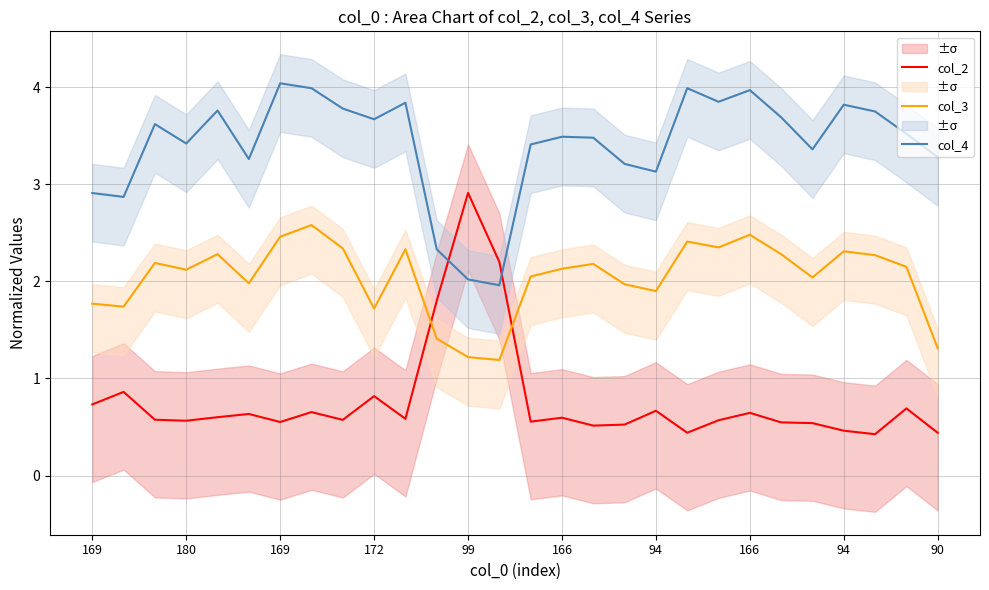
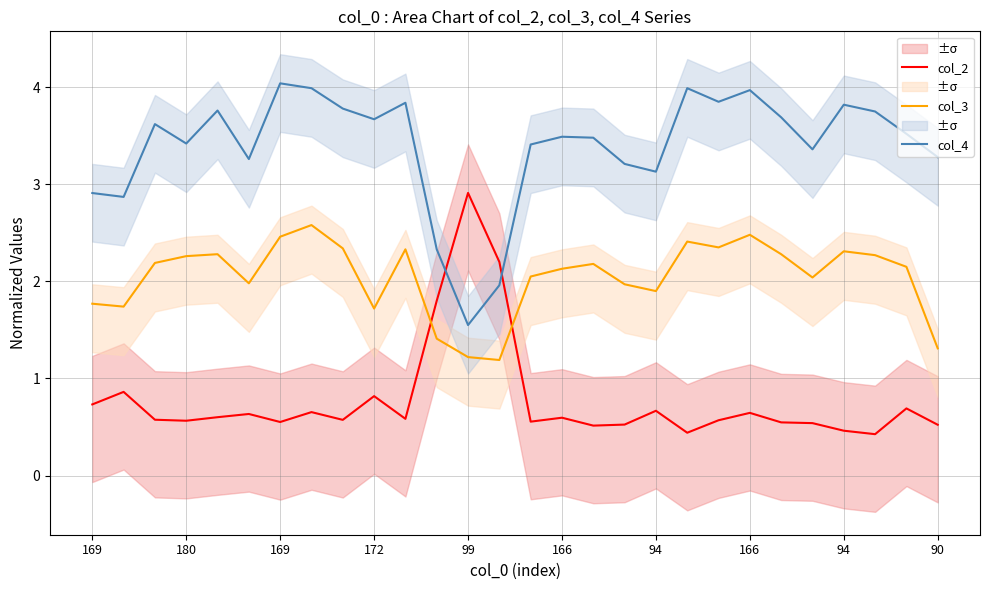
col_3, 180: 2.1 -> 2.3
col_4, 99: 2.0 -> 1.6
col_2, 90: 0.4 -> 0.5
